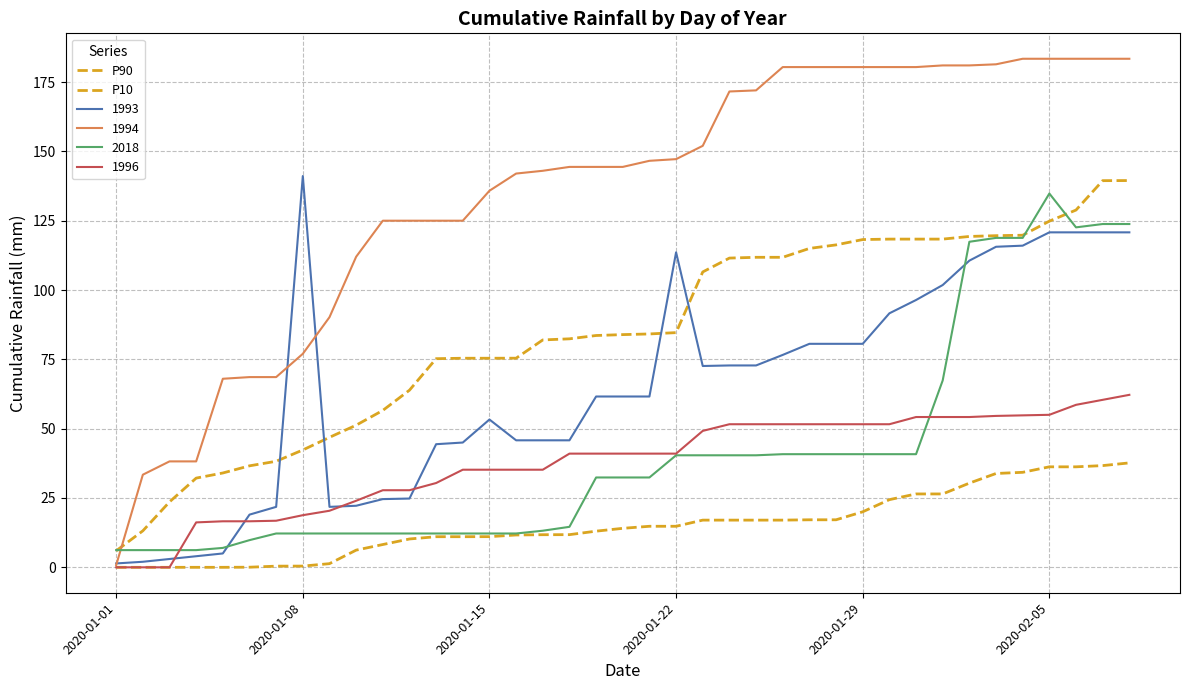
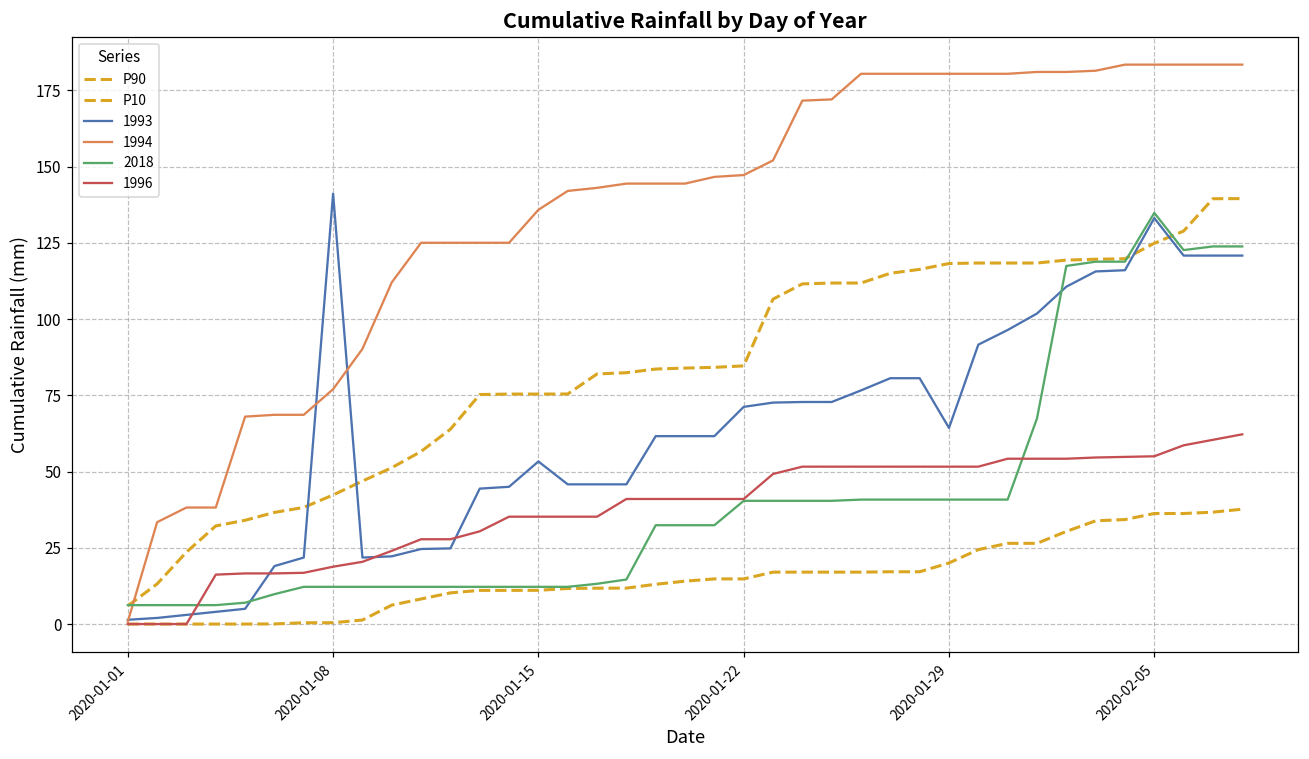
1993, 2020-01-22: 114 -> 71
1993, 2020-01-29: 81 -> 64
1993, 2020-02-05: 121 -> 133
